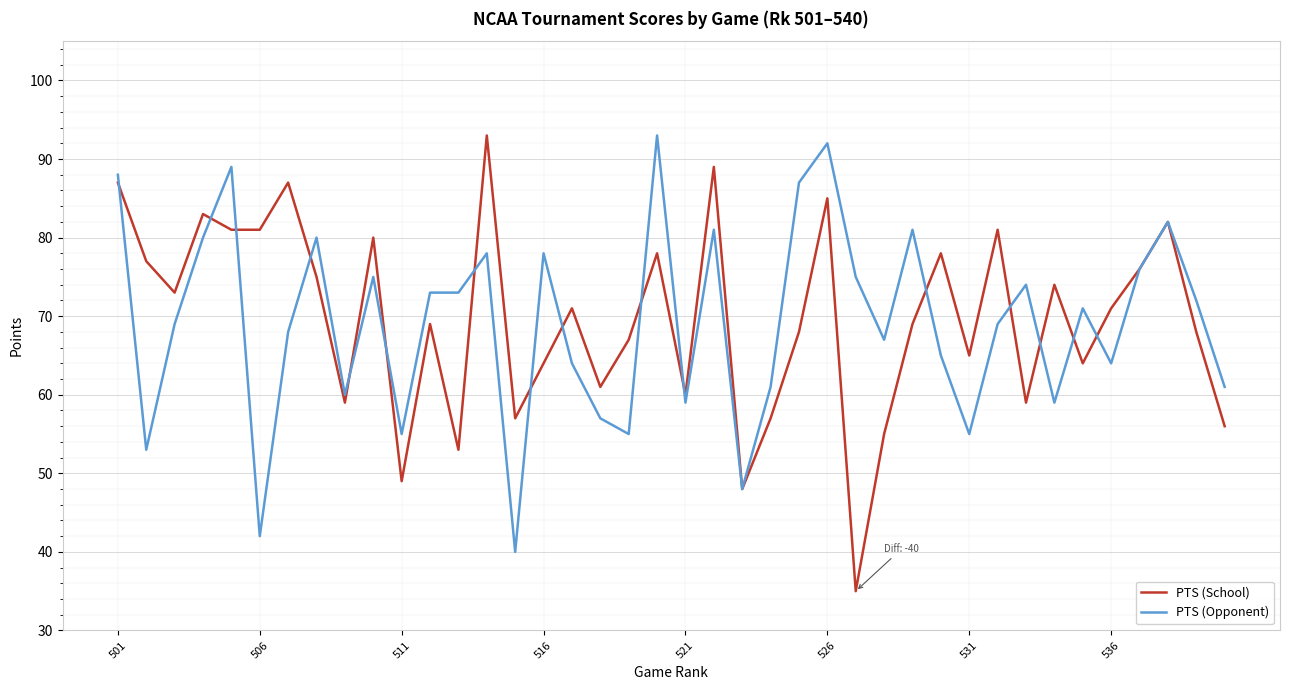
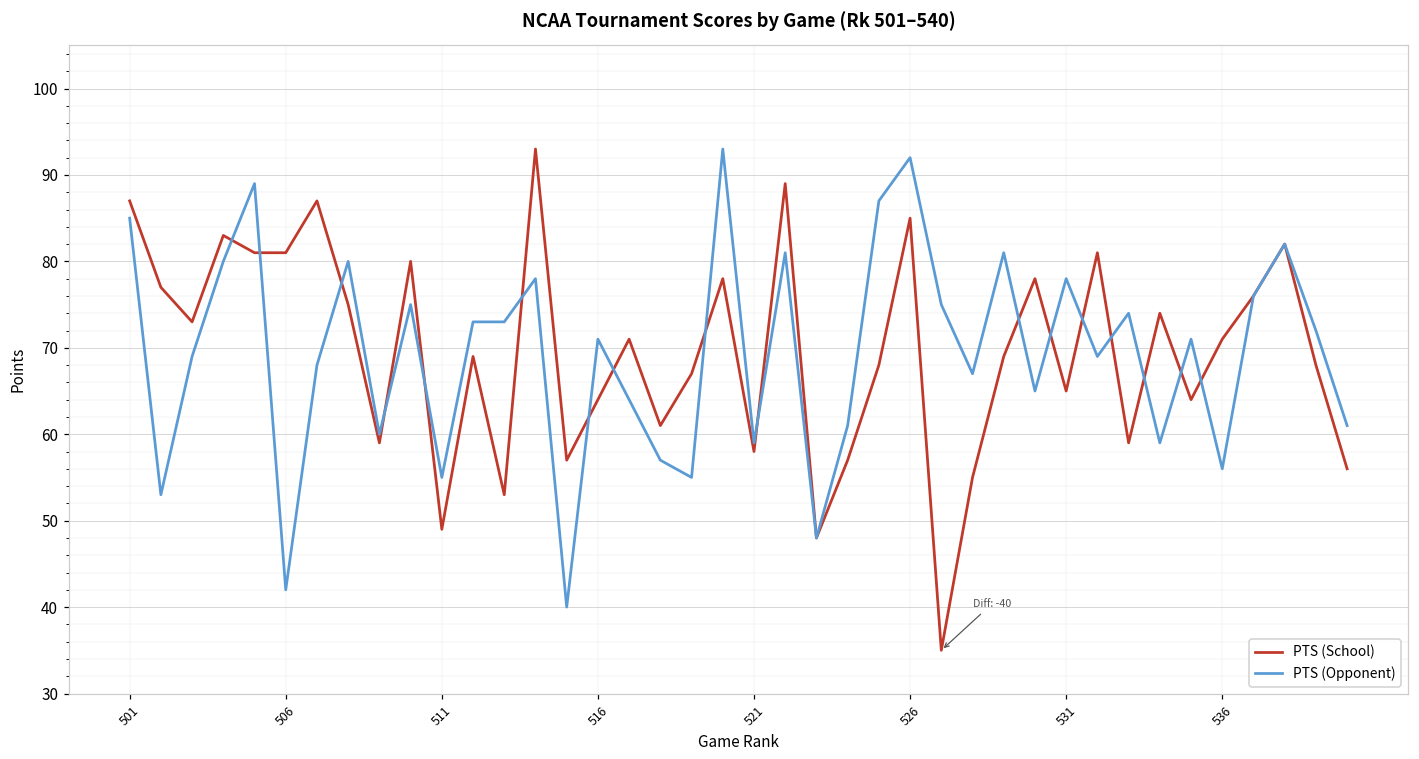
PTS (Opponent), 501: 88 -> 85
PTS (Opponent), 516: 78 -> 71
PTS (School), 521: 60 -> 58
PTS (Opponent), 531: 55 -> 78
PTS (Opponent), 536: 64 -> 56
